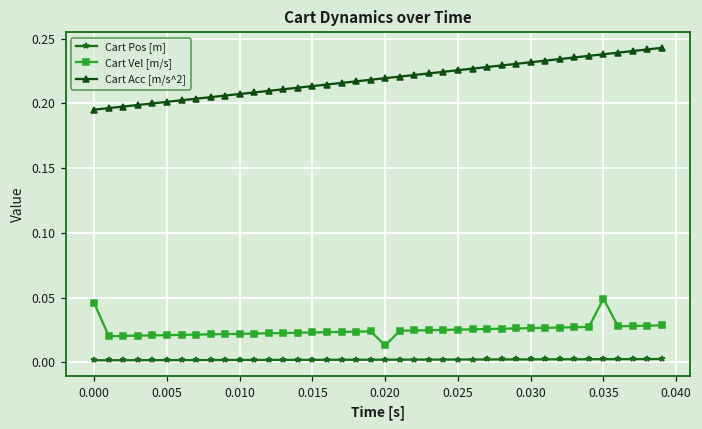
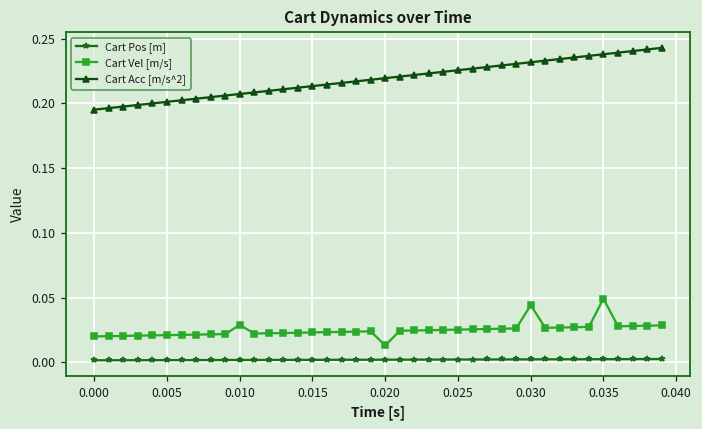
Cart Vel [m/s], 0.000: 0.046 -> 0.020
Cart Vel [m/s], 0.010: 0.022 -> 0.029
Cart Vel [m/s], 0.030: 0.026 -> 0.044
